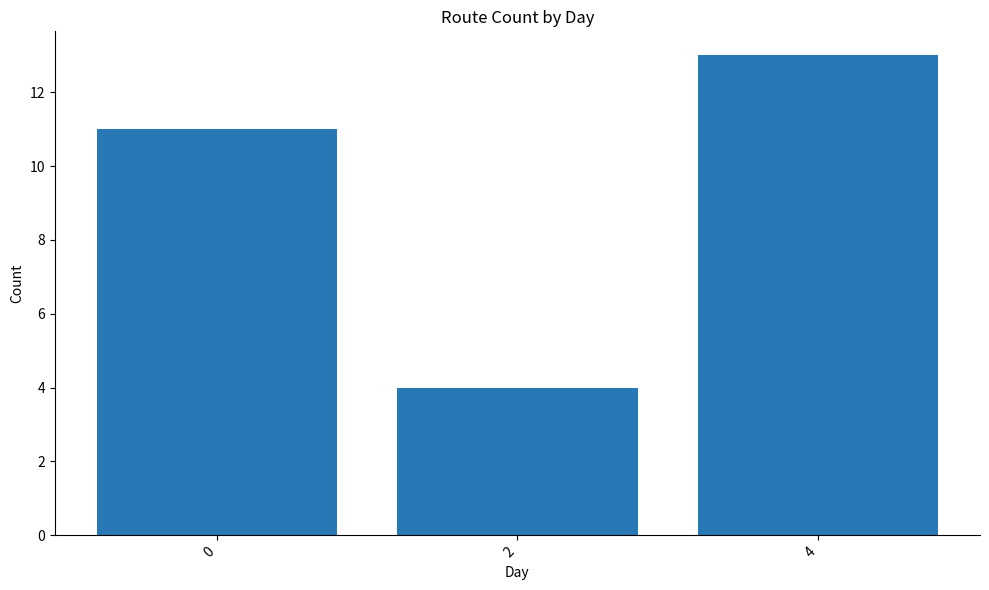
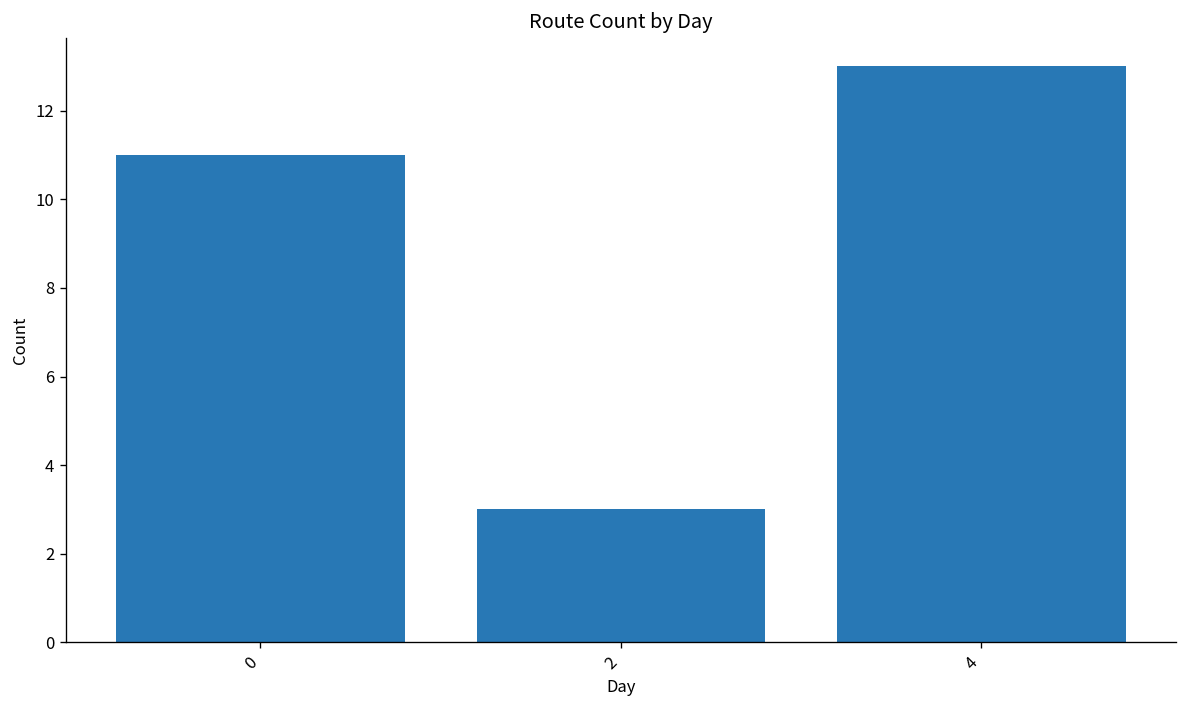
2: 4 -> 3
